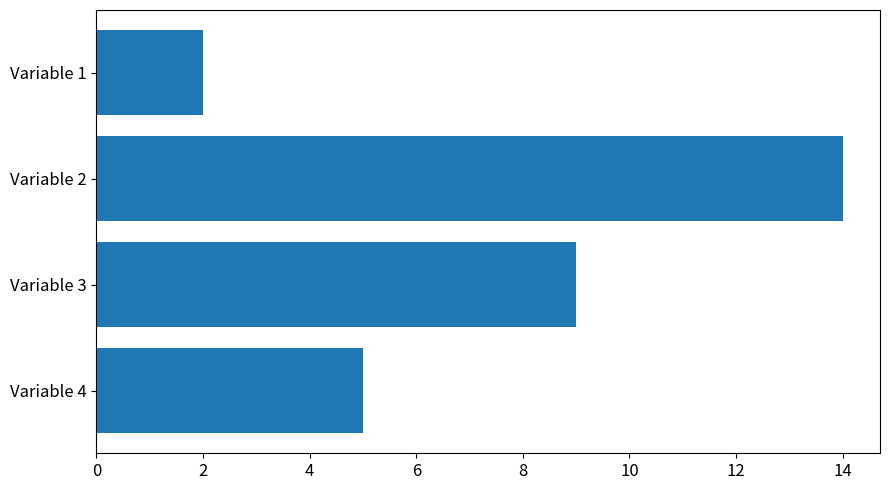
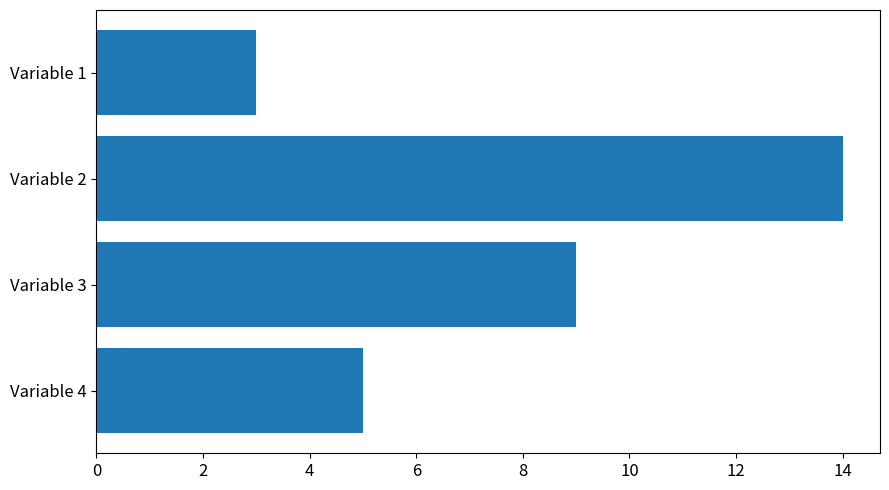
Variable 1: 2 -> 3
